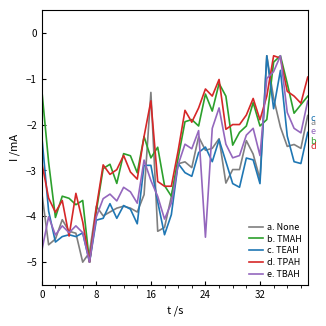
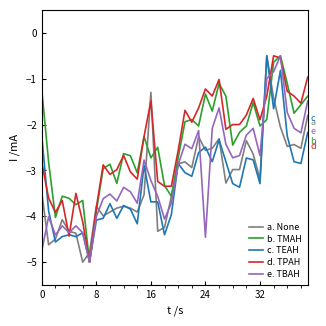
c. TEAH, 16: -2.9 -> -3.7
